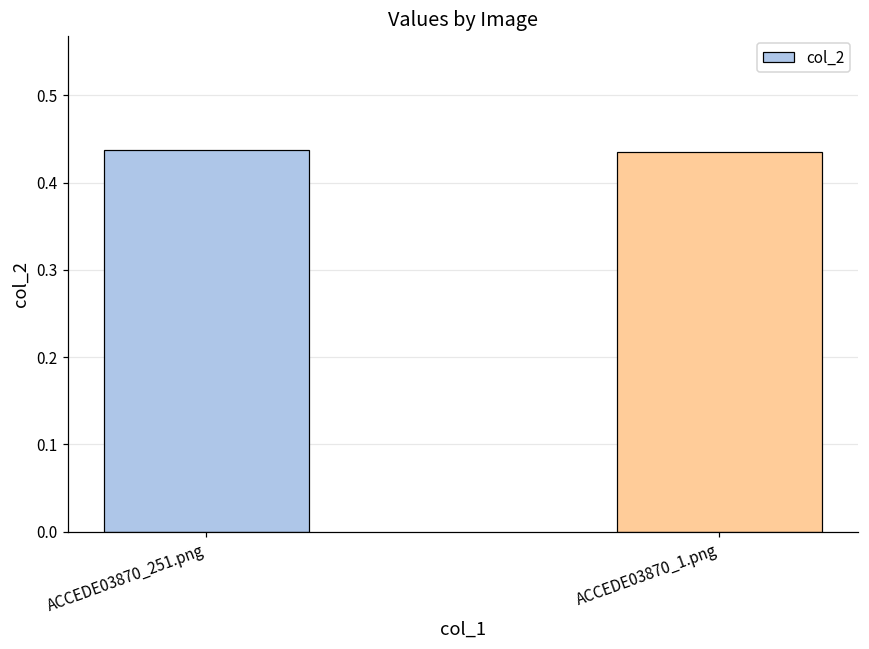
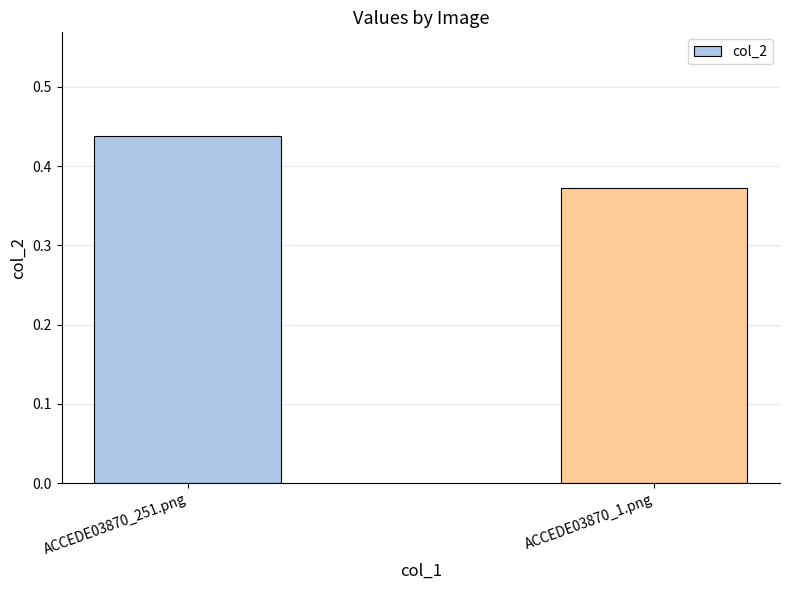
ACCEDE03870_1.png: 0.44 -> 0.37
